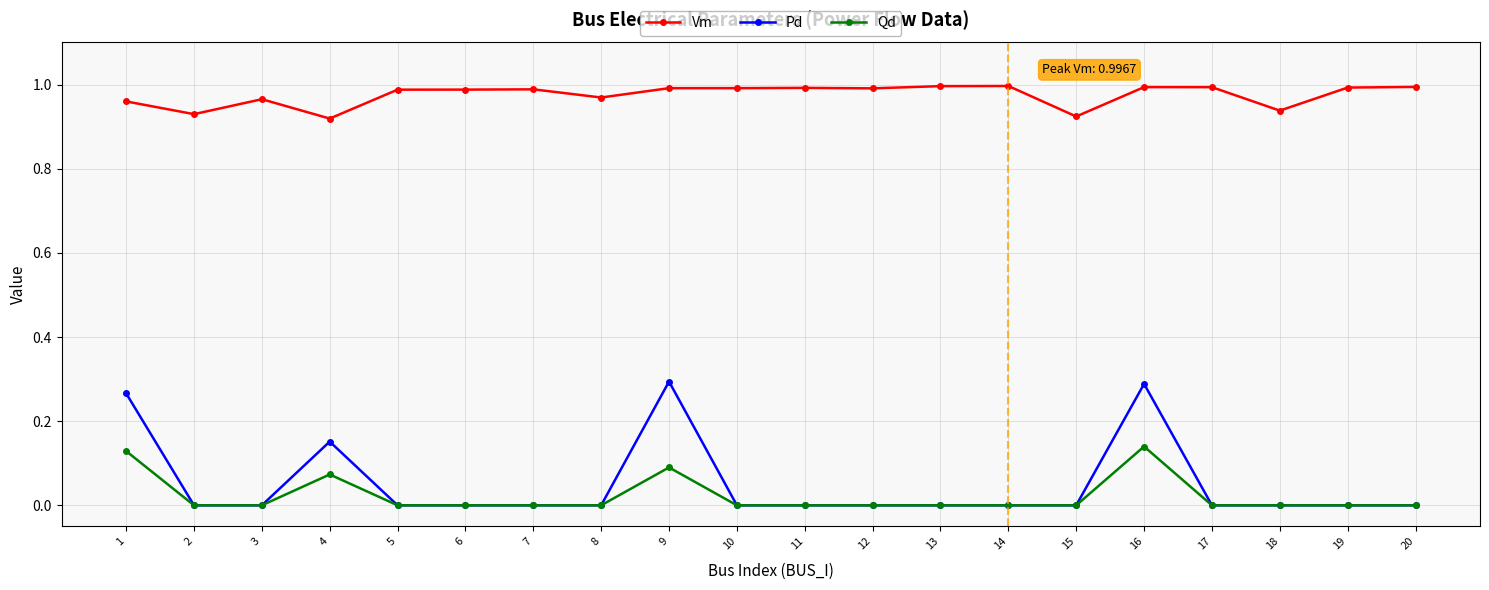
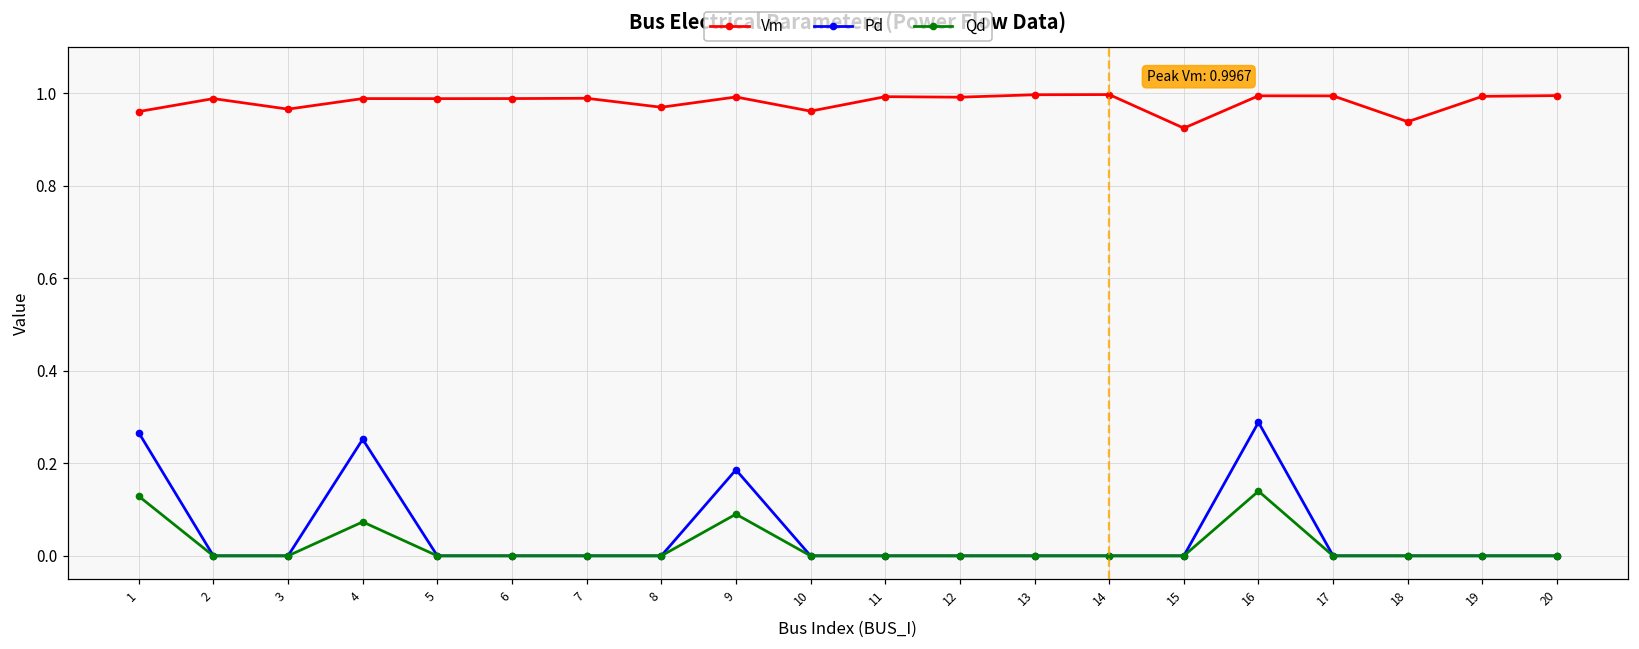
Vm, 2: 0.93 -> 0.99
Vm, 4: 0.92 -> 0.99
Pd, 4: 0.15 -> 0.25
Pd, 9: 0.29 -> 0.19
Vm, 10: 0.99 -> 0.96
